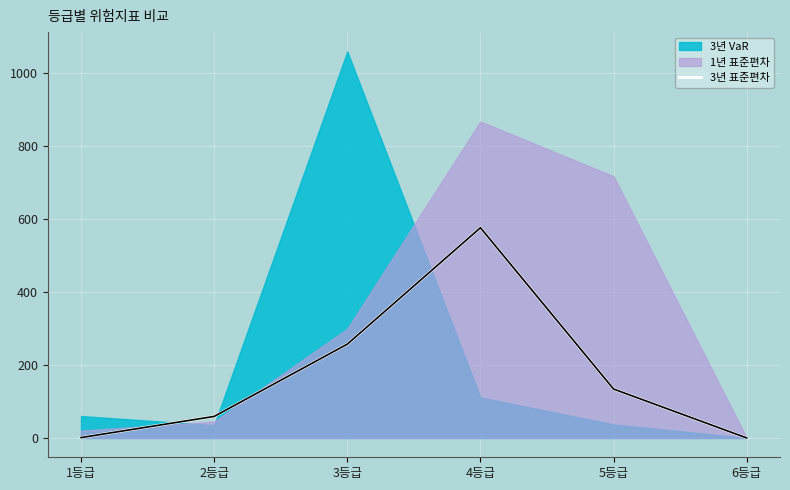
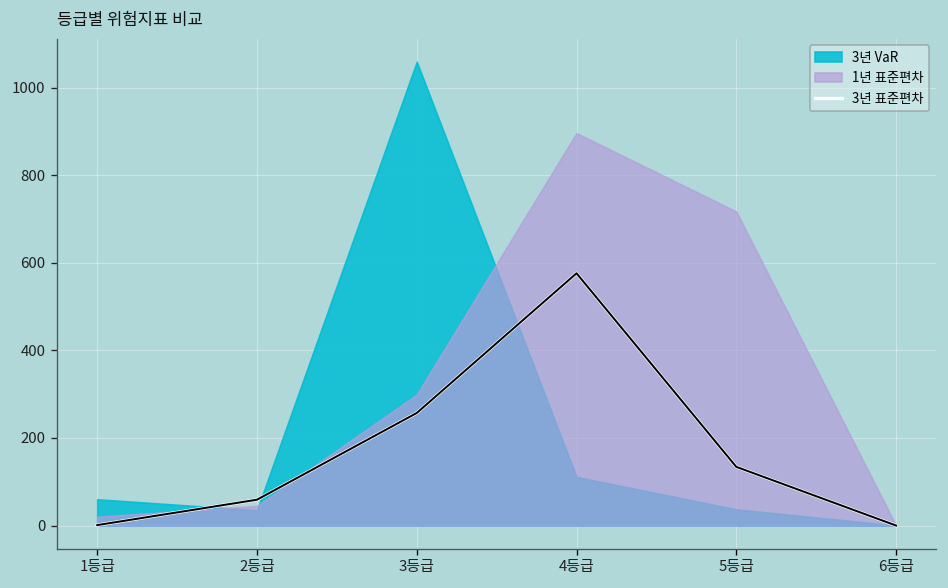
1년 표준편차, 4등급: 870 -> 900
